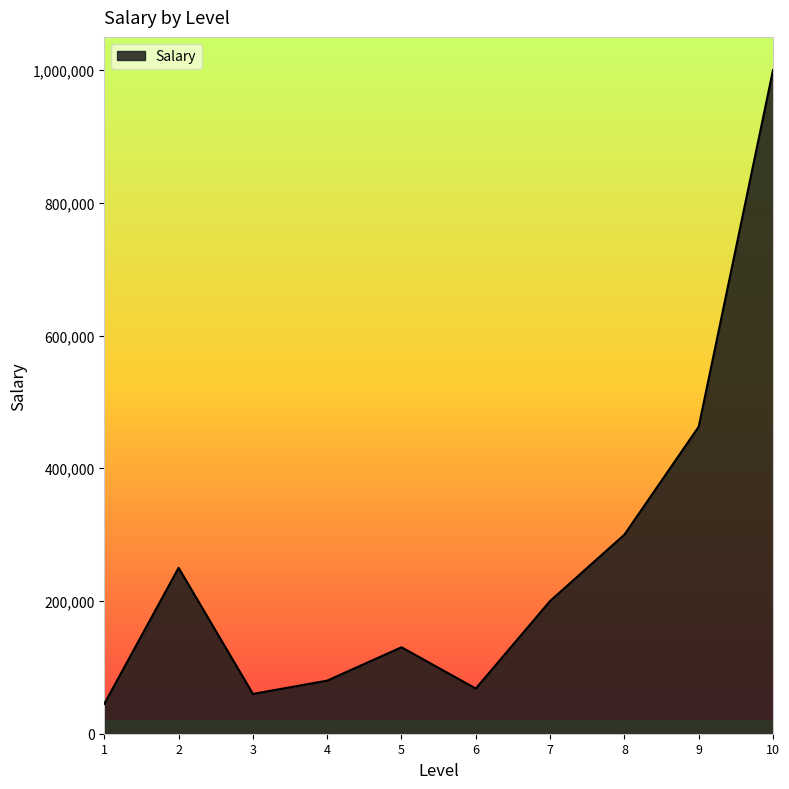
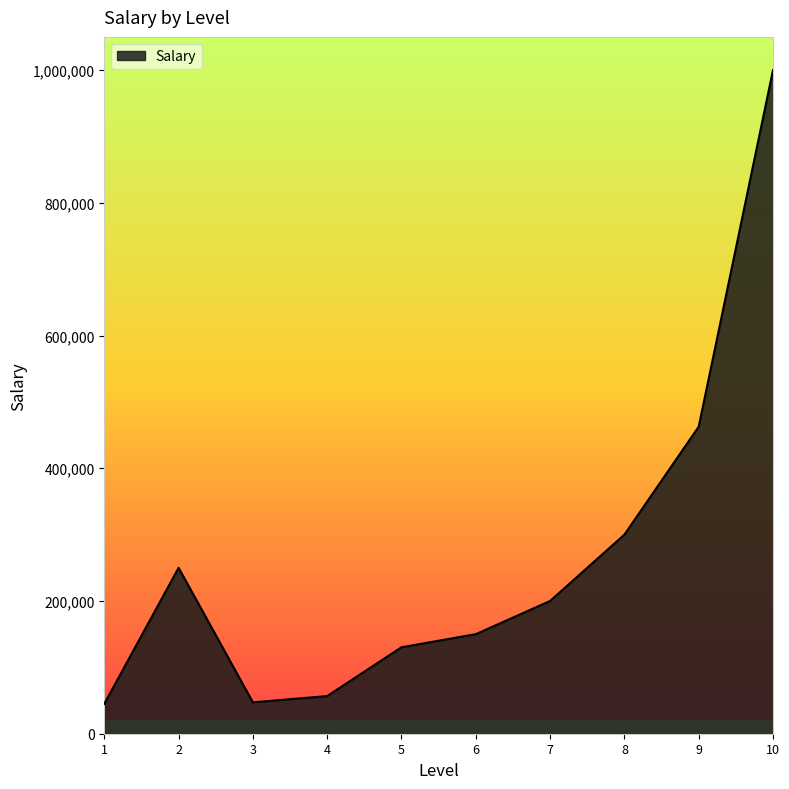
3: 60,000 -> 50,000
4: 80,000 -> 60,000
6: 70,000 -> 150,000
